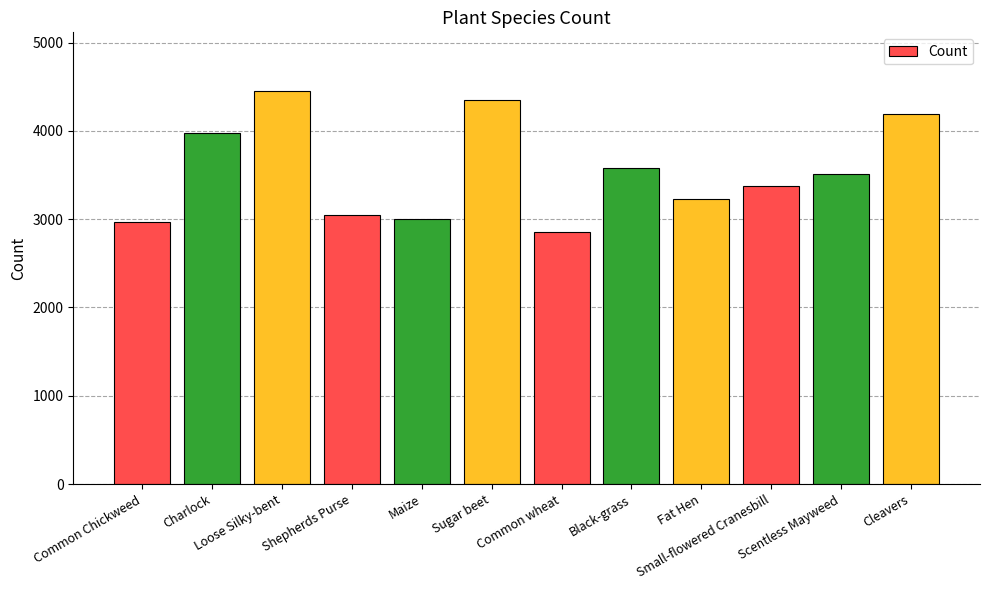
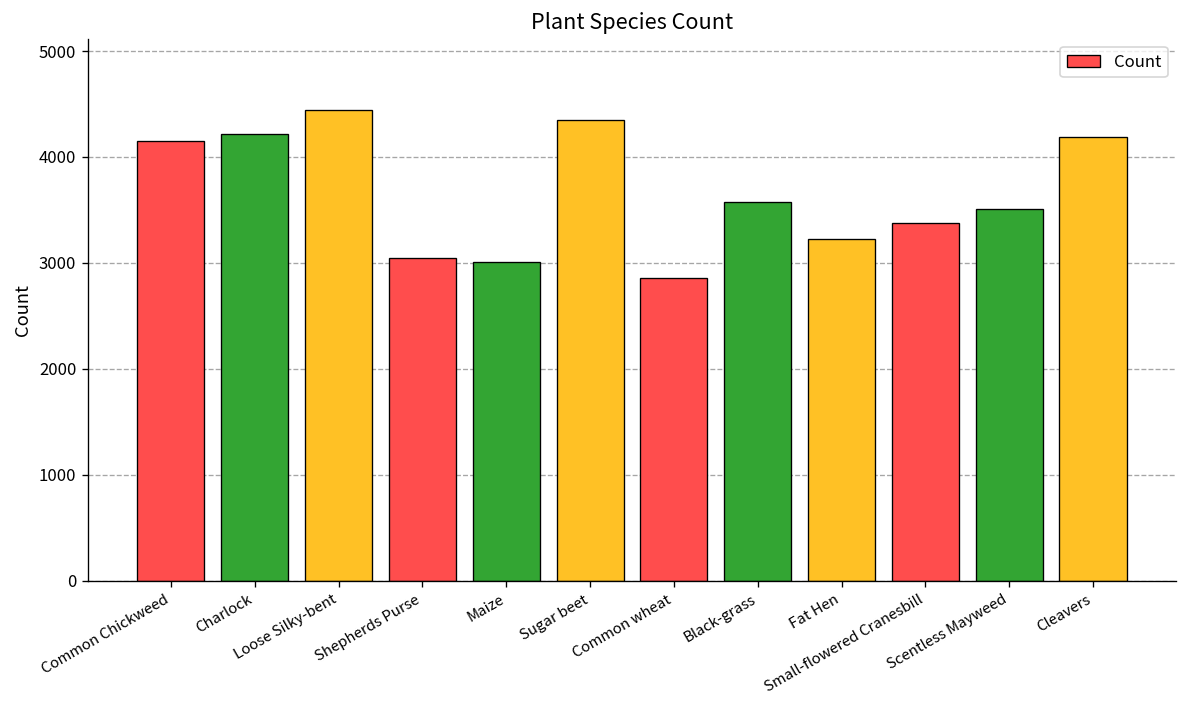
Common Chickweed: 3000 -> 4200
Charlock: 4000 -> 4200
